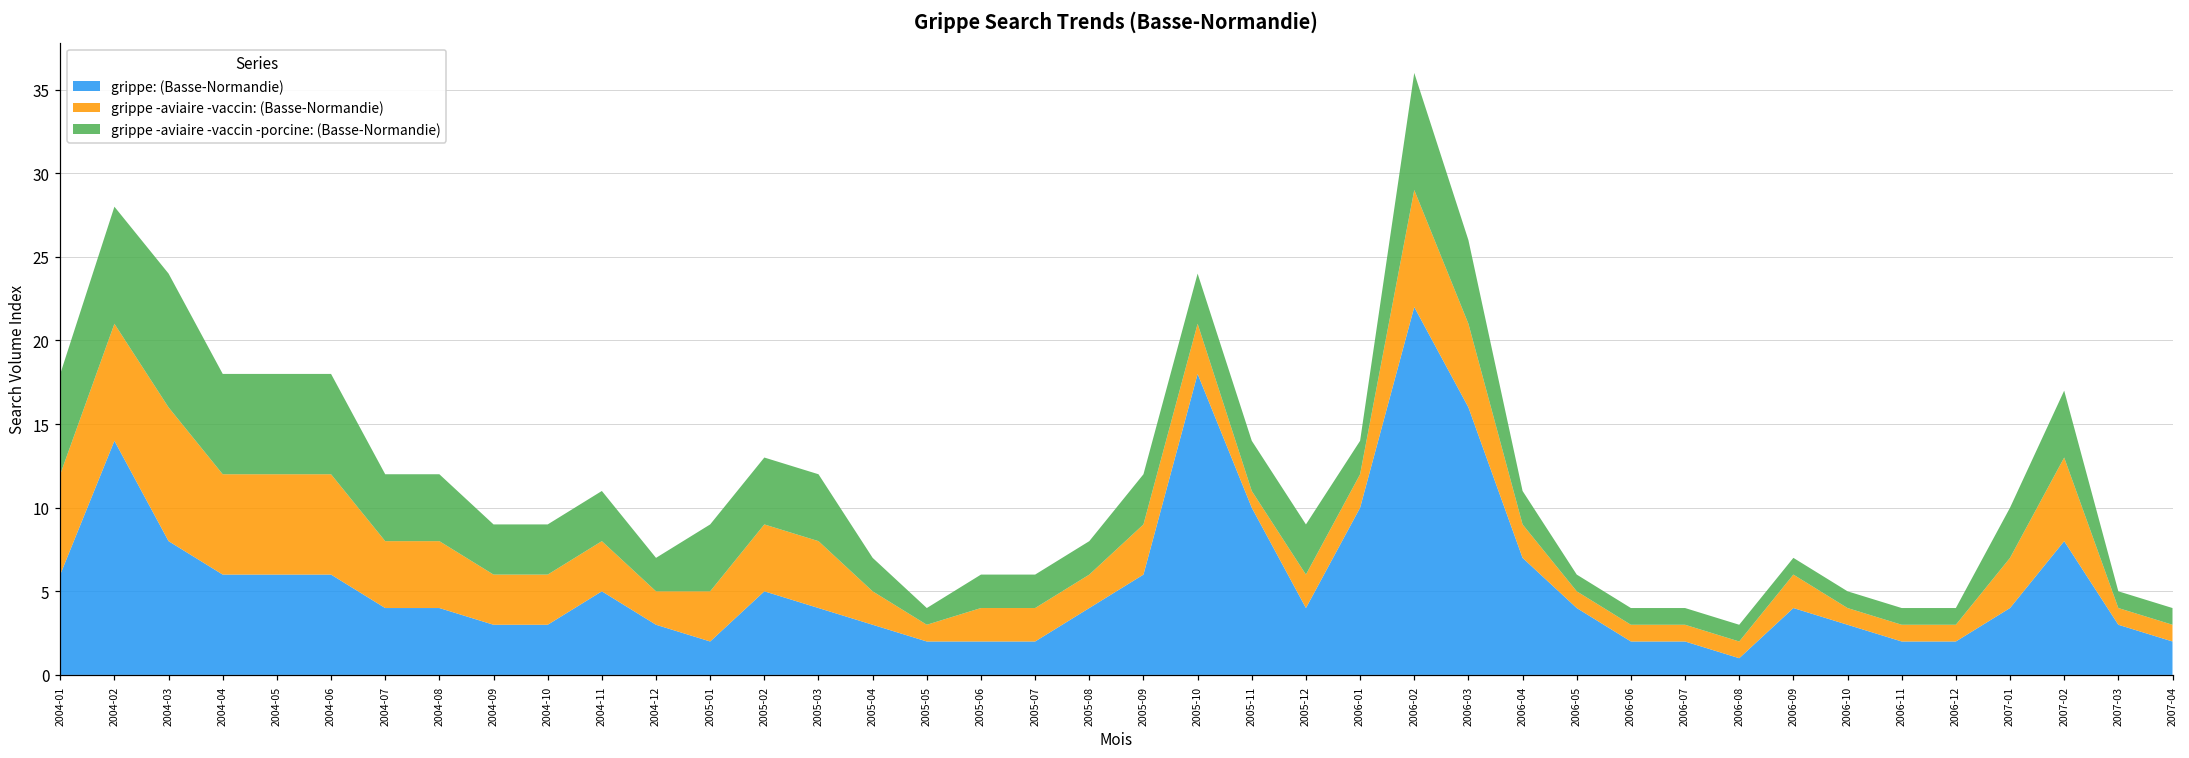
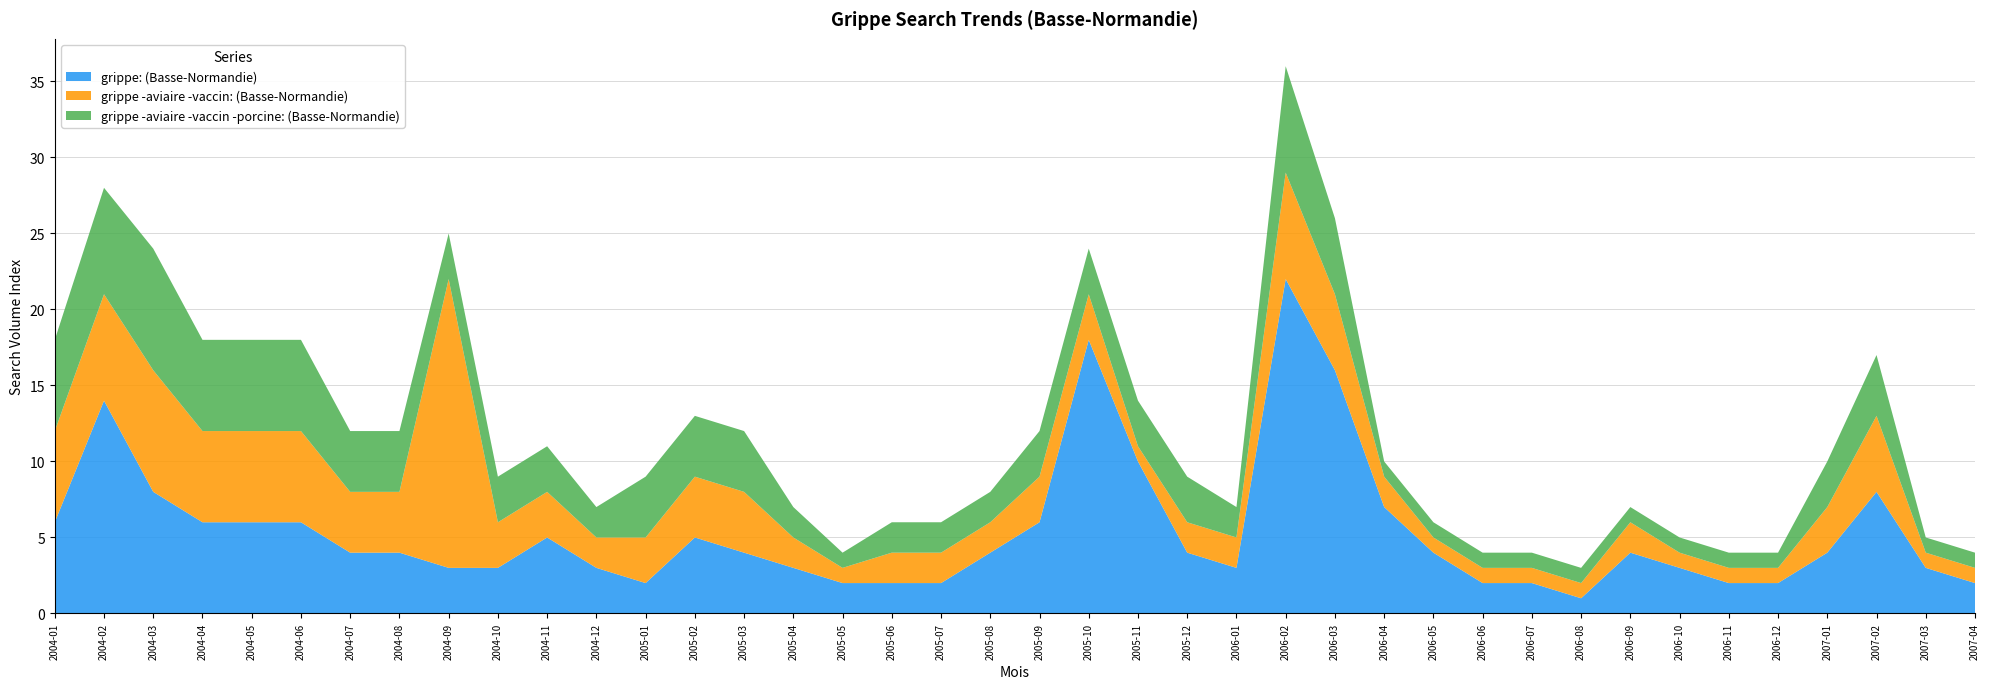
grippe -aviaire -vaccin: (Basse-Normandie), 2004-09: 3 -> 19
grippe: (Basse-Normandie), 2006-01: 10 -> 3
grippe -aviaire -vaccin -porcine: (Basse-Normandie), 2006-04: 2 -> 1
